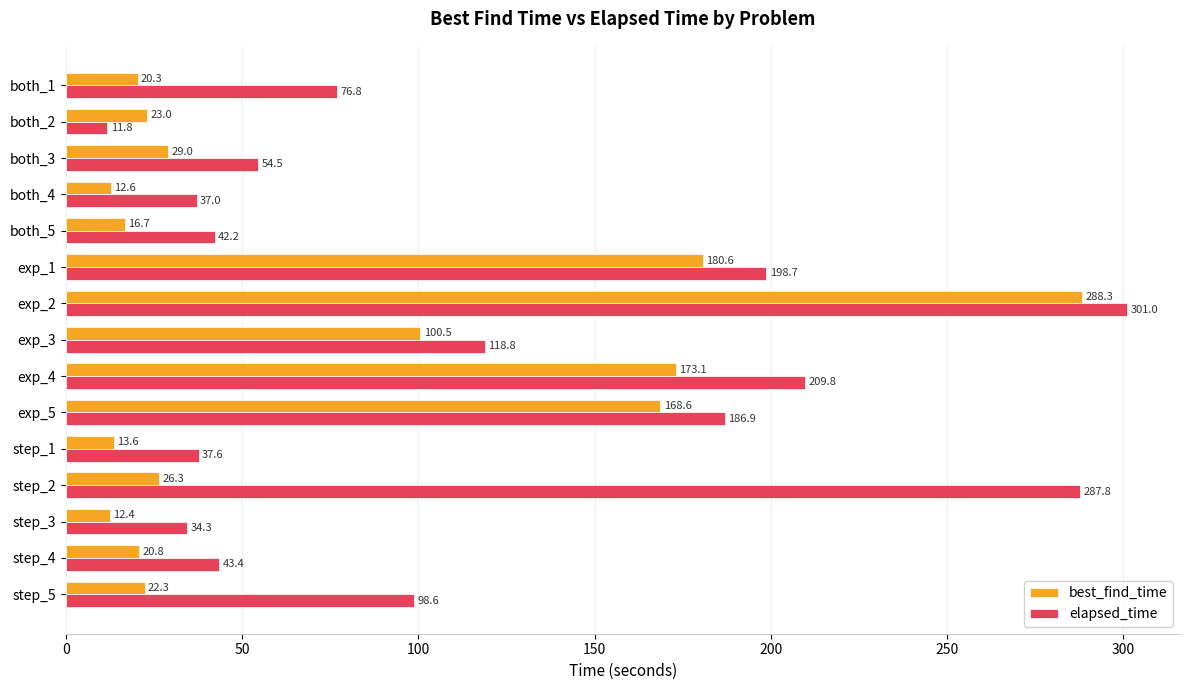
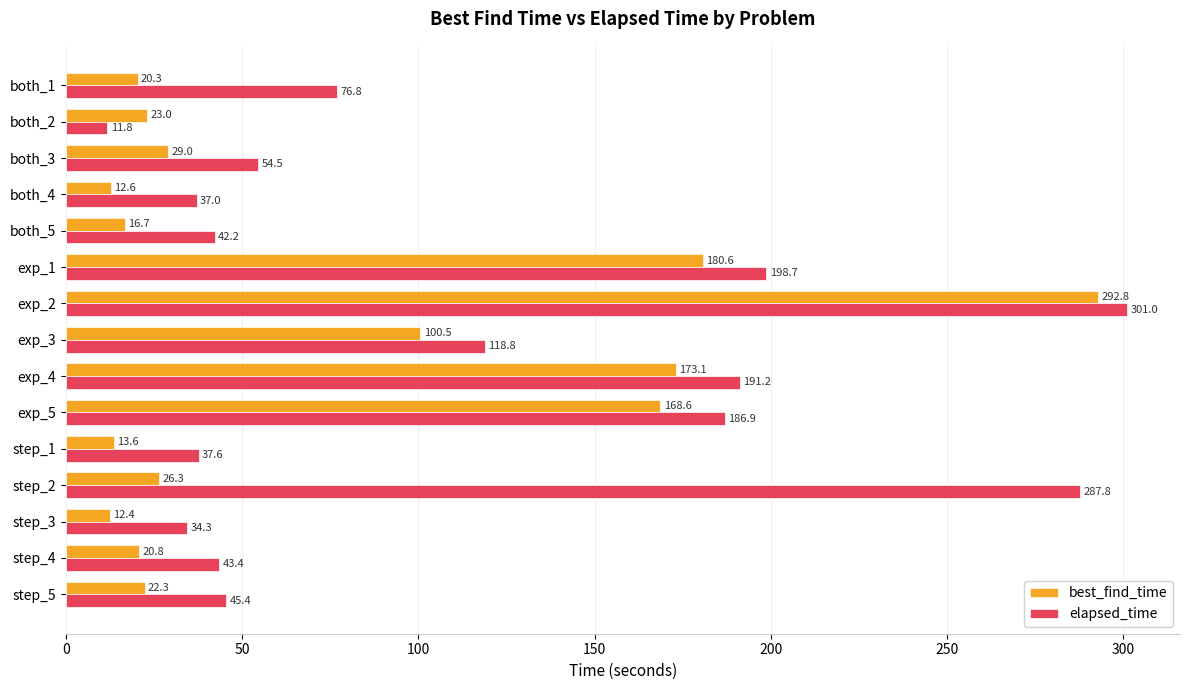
best_find_time, exp_2: 288.3 -> 292.8
elapsed_time, exp_4: 209.8 -> 191.2
elapsed_time, step_5: 98.6 -> 45.4
